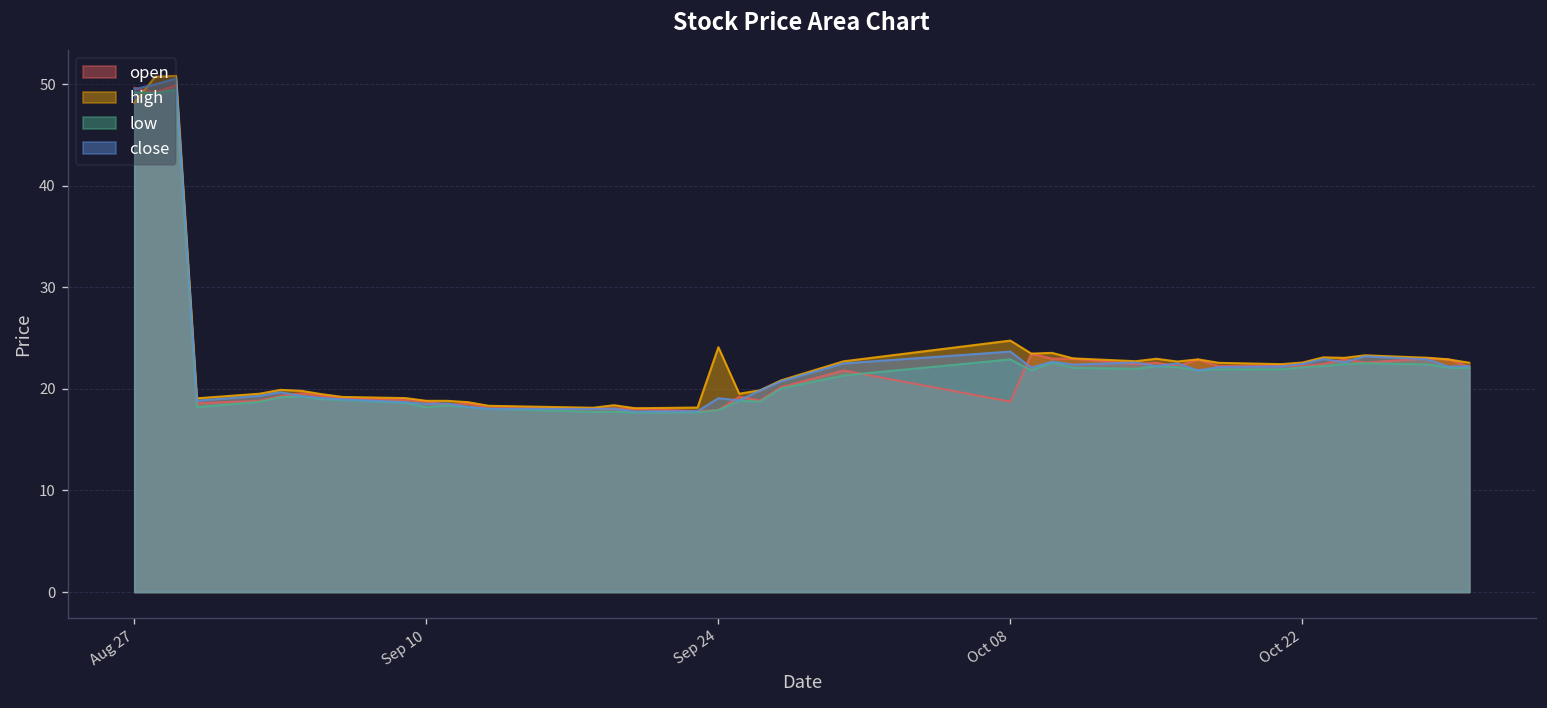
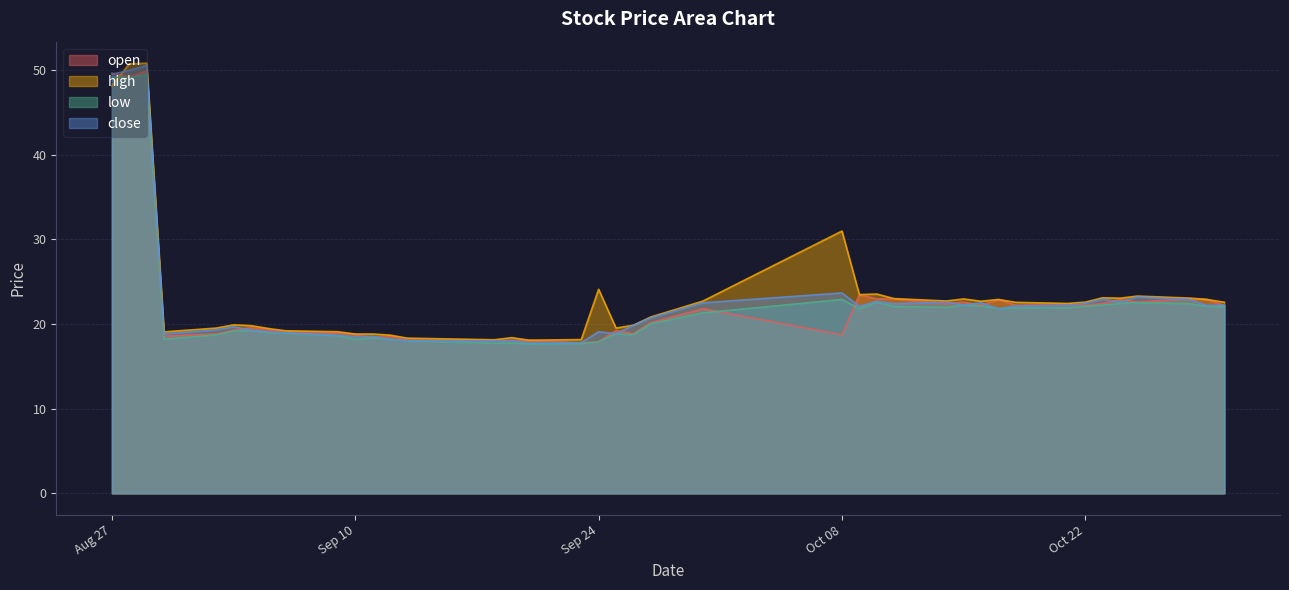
high, Oct 08: 25 -> 31
